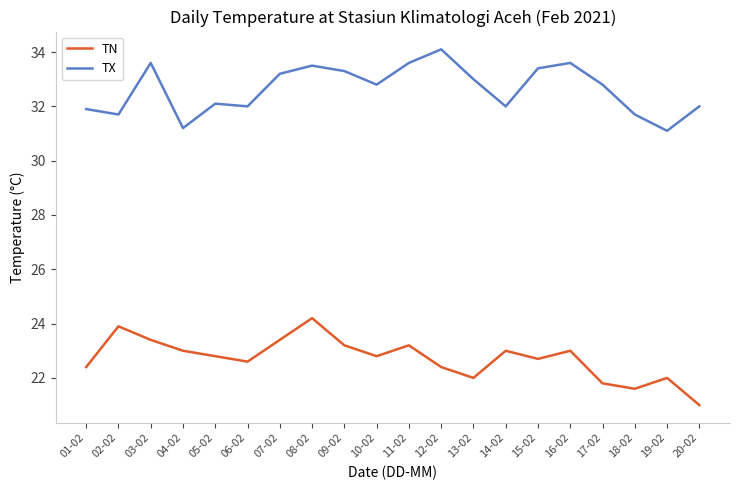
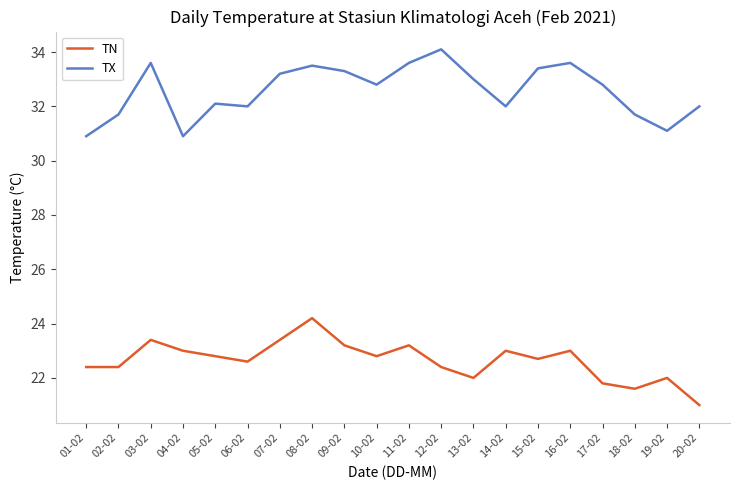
TX, 01-02: 31.9 -> 30.9
TN, 02-02: 23.9 -> 22.4
TX, 04-02: 31.2 -> 30.9
